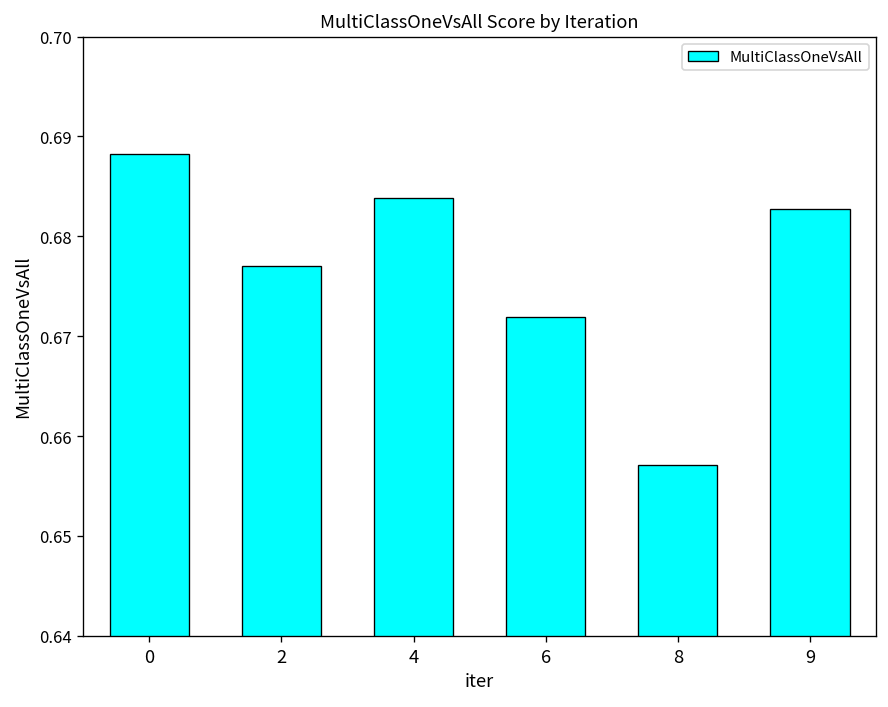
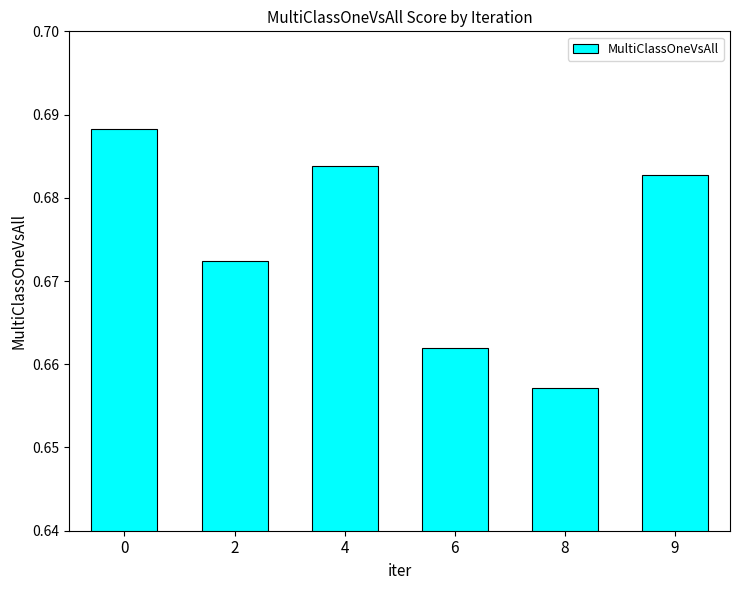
2: 0.677 -> 0.672
6: 0.672 -> 0.662
